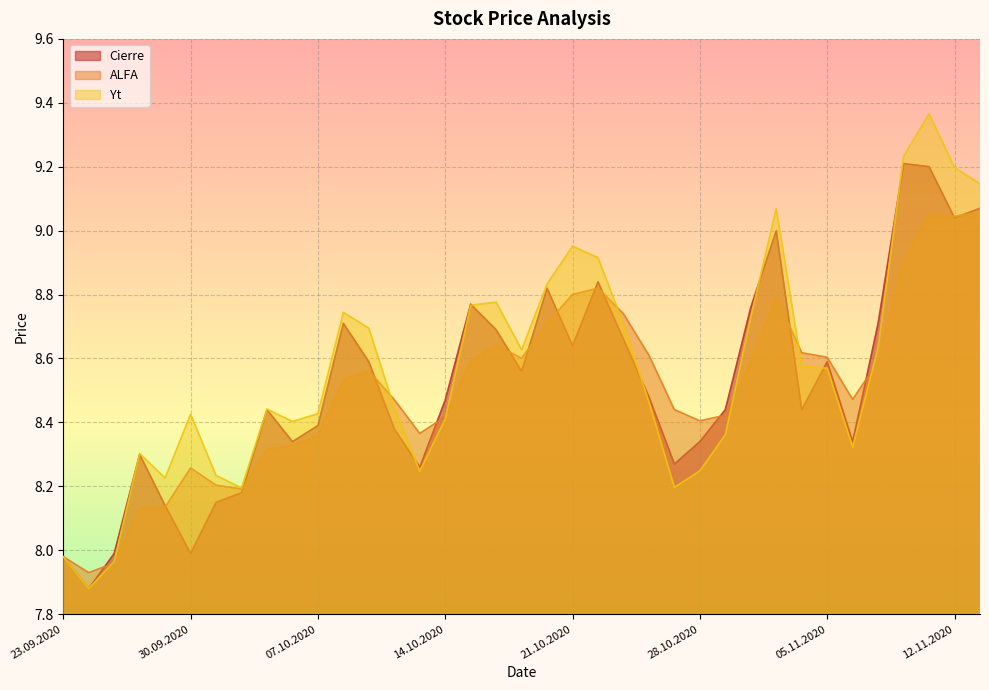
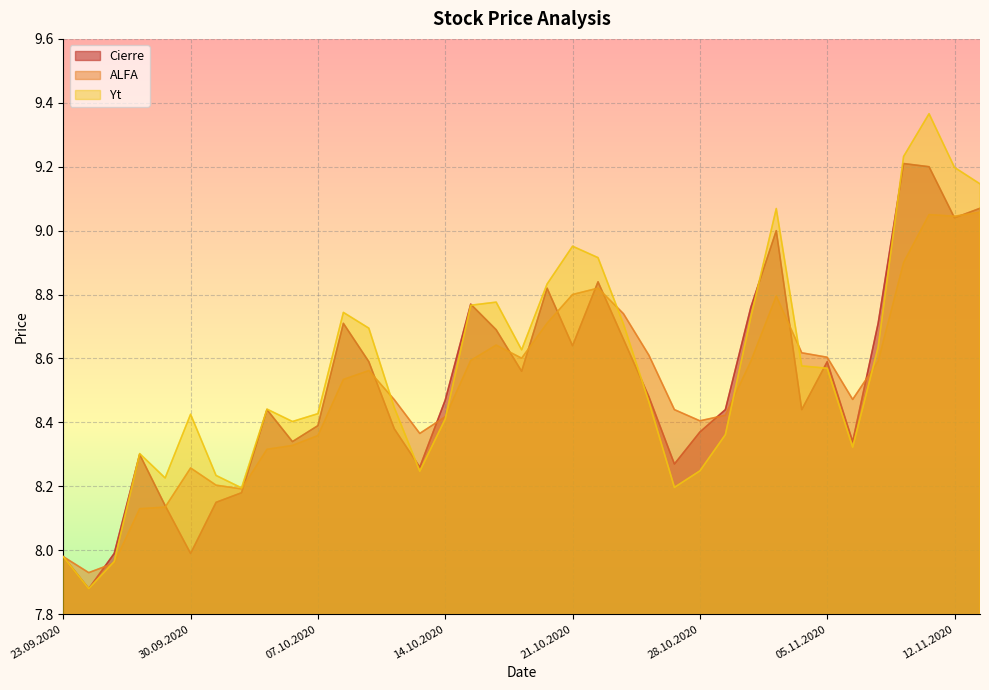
Cierre, 28.10.2020: 8.34 -> 8.37
